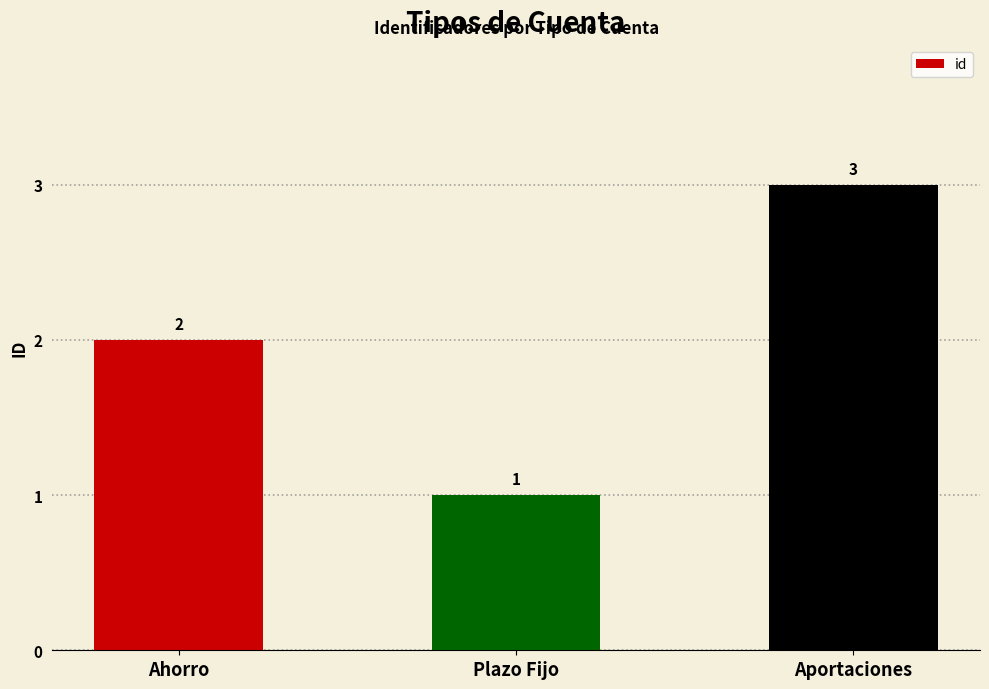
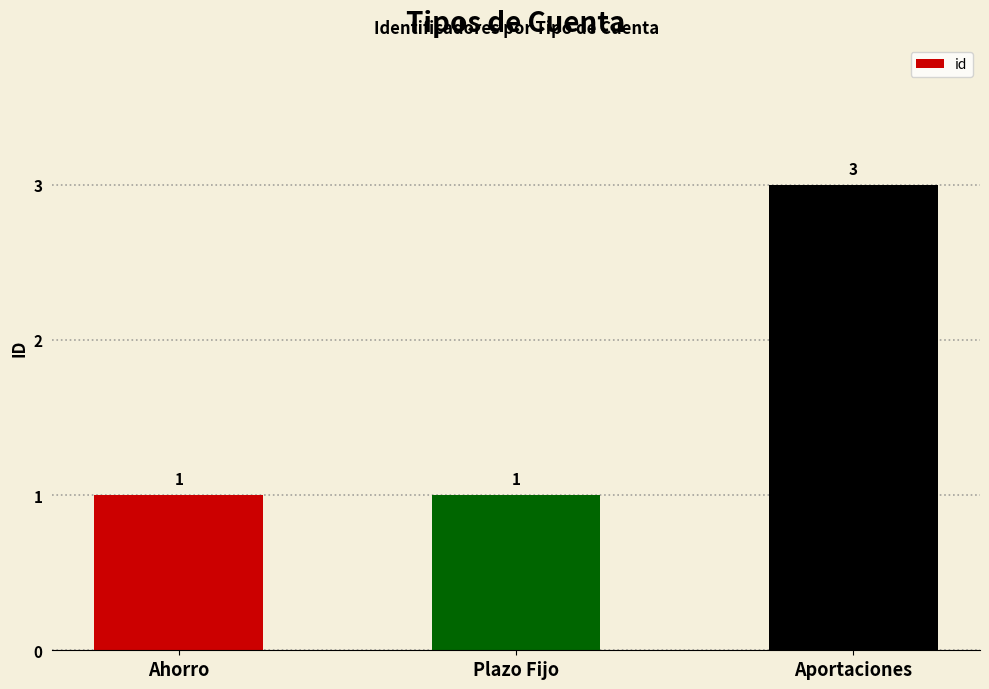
Ahorro: 2 -> 1
